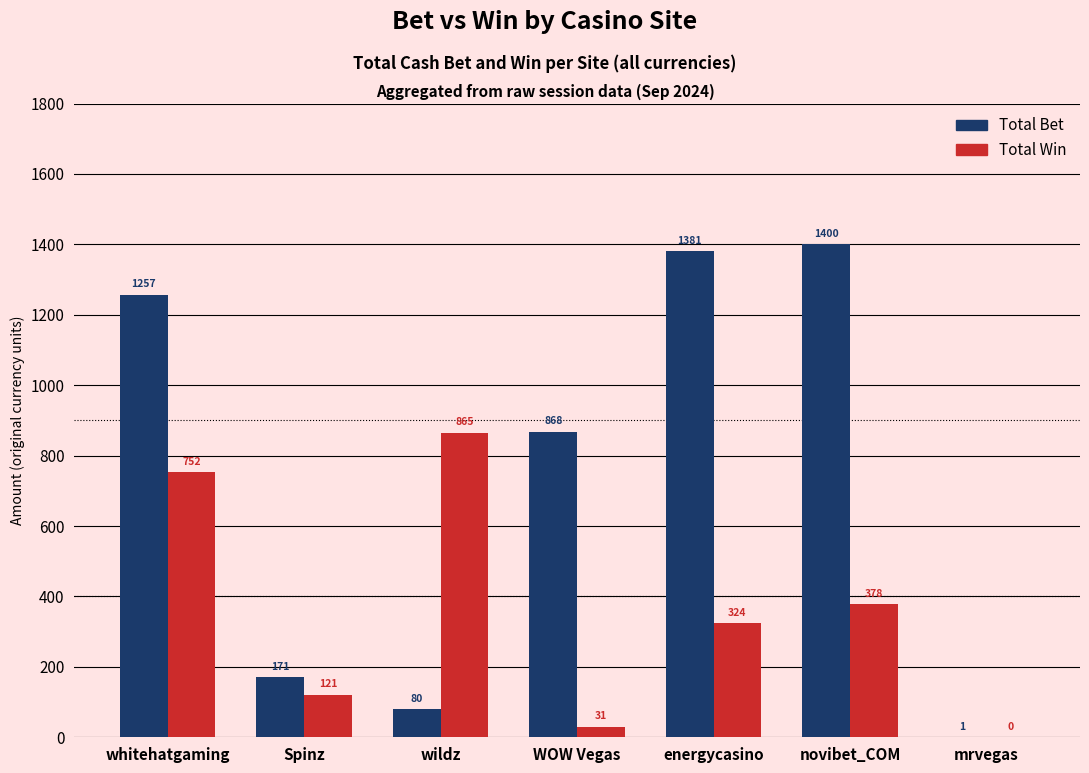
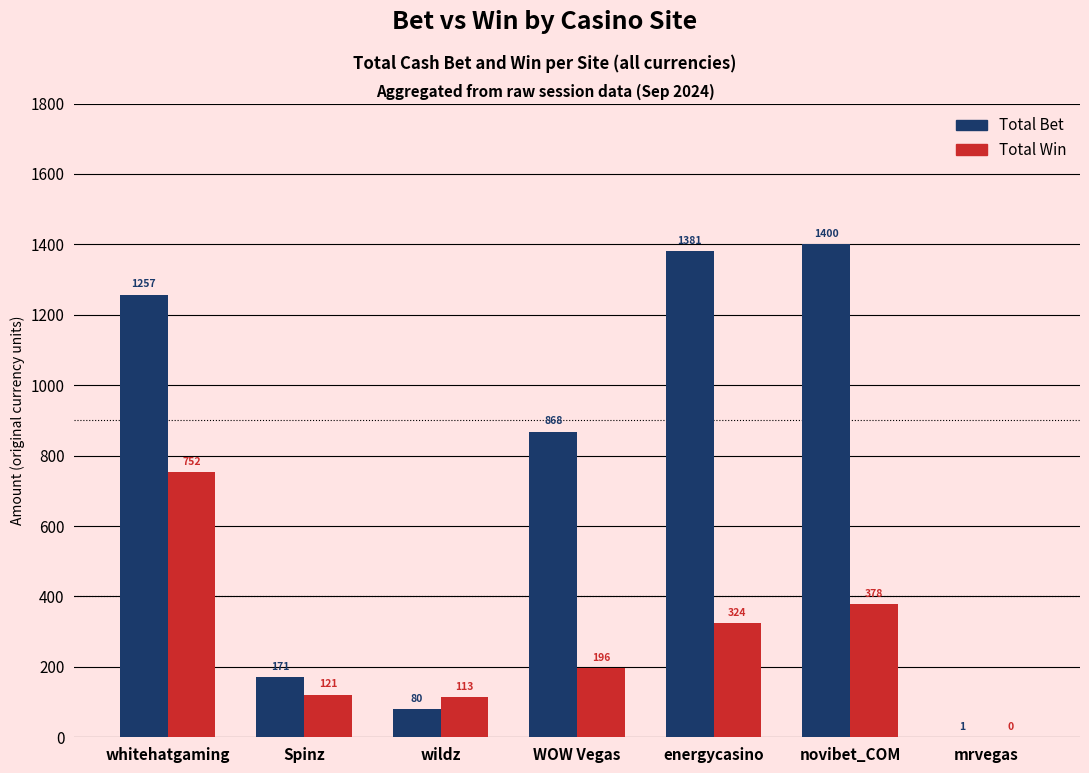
Total Win, wildz: 865 -> 113
Total Win, WOW Vegas: 31 -> 196
